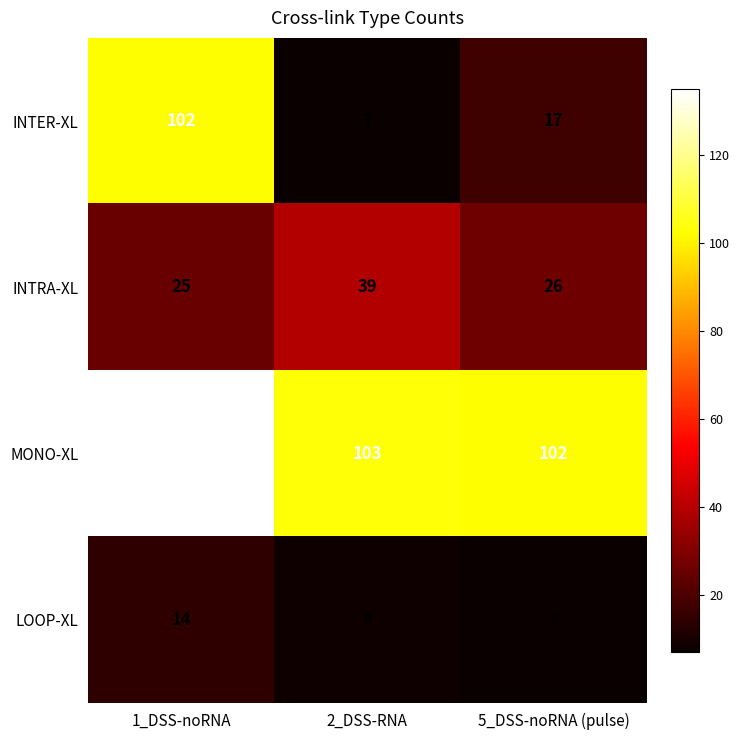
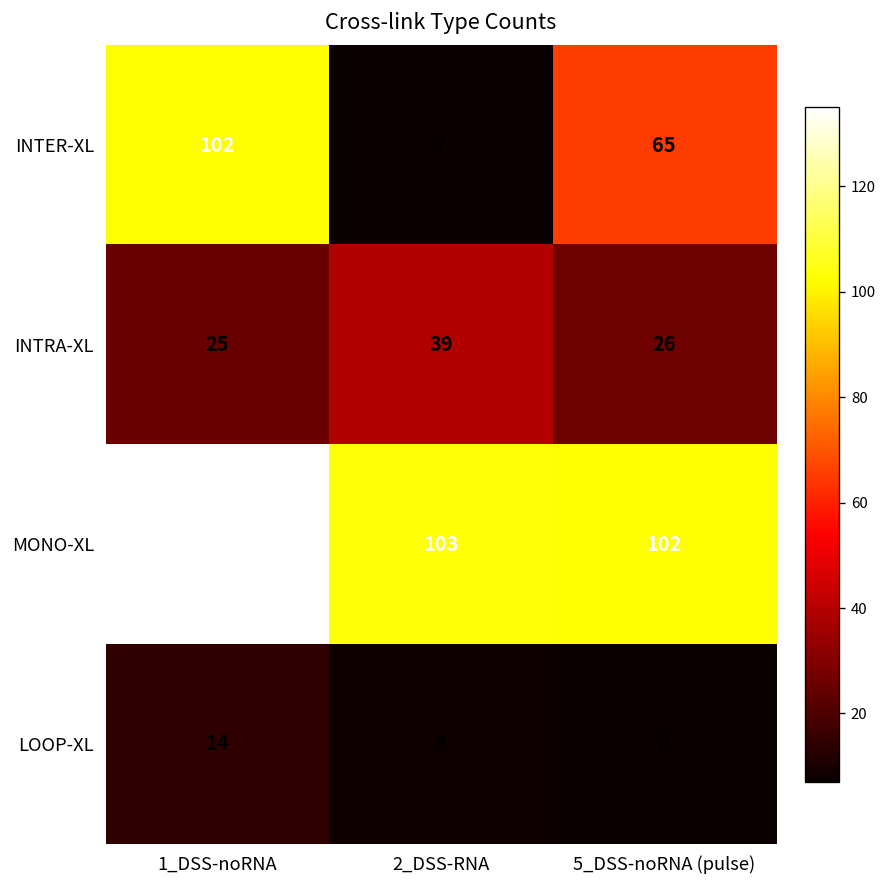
INTER-XL, 5_DSS-noRNA (pulse): 17 -> 65
